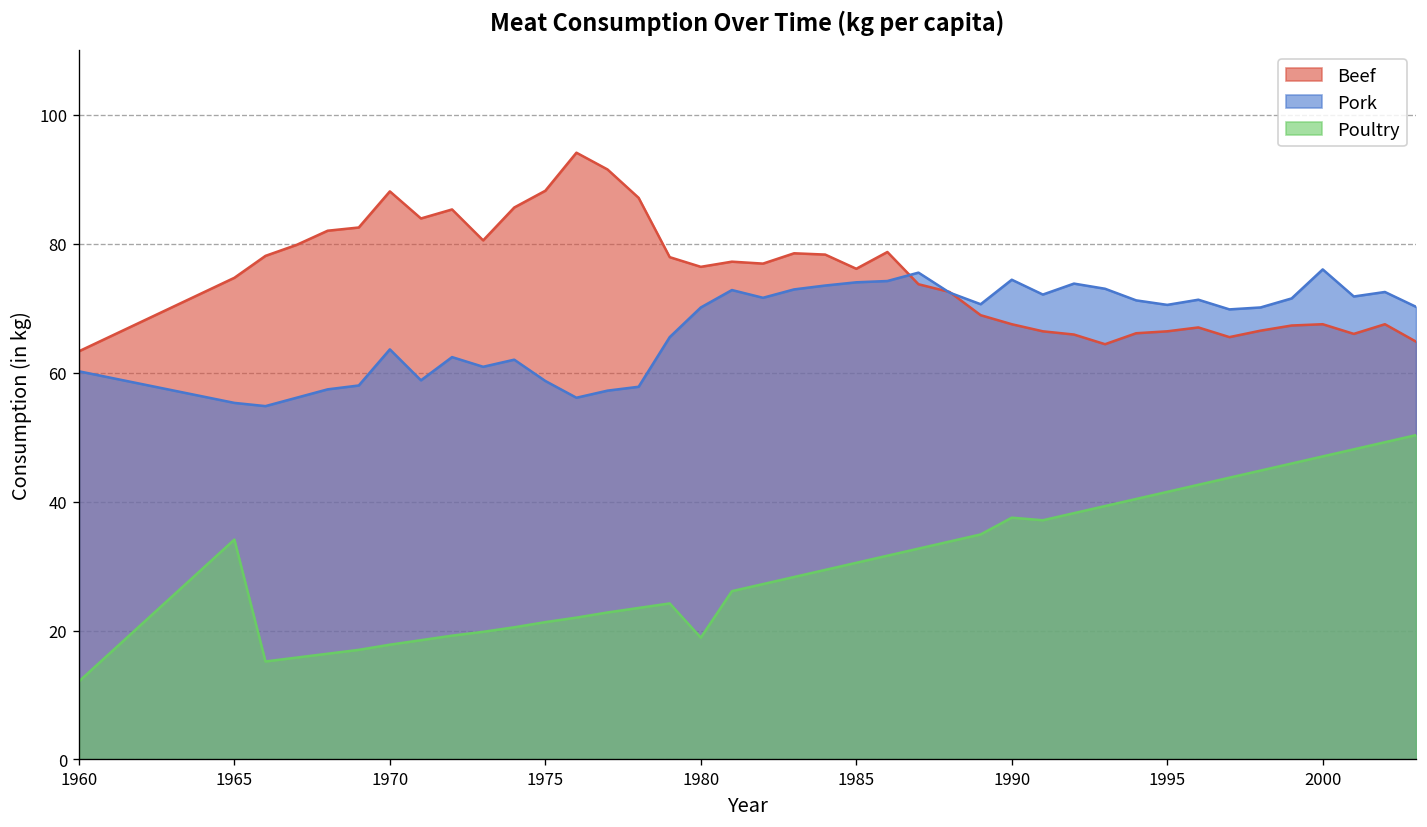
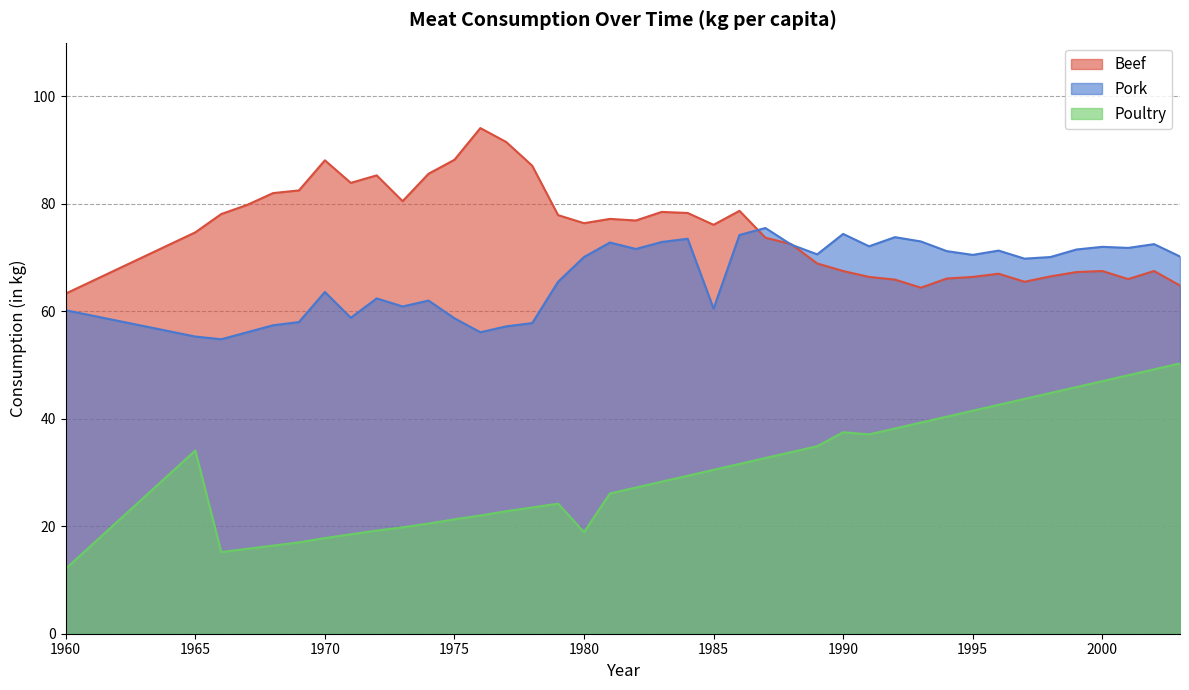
Pork, 1985: 74 -> 61
Pork, 2000: 76 -> 72
